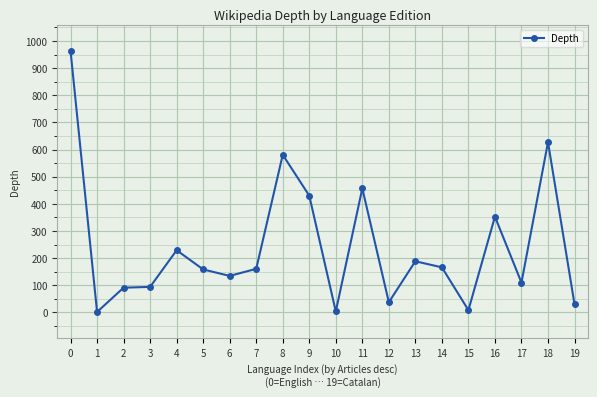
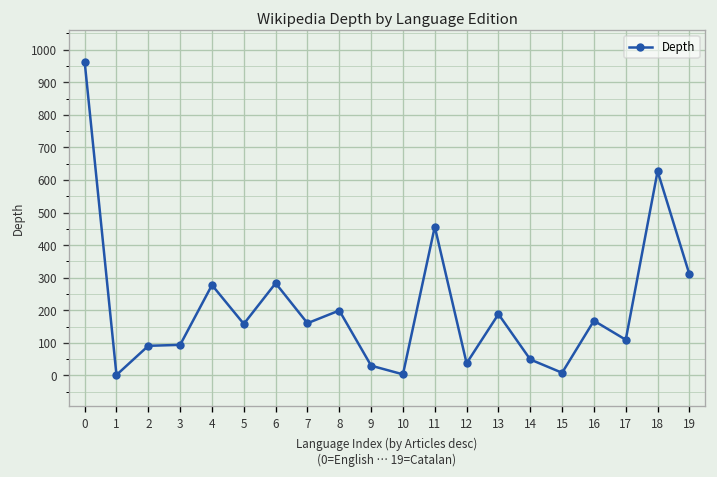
4: 230 -> 280
6: 130 -> 280
8: 580 -> 200
9: 430 -> 30
14: 170 -> 50
16: 350 -> 170
19: 30 -> 310
